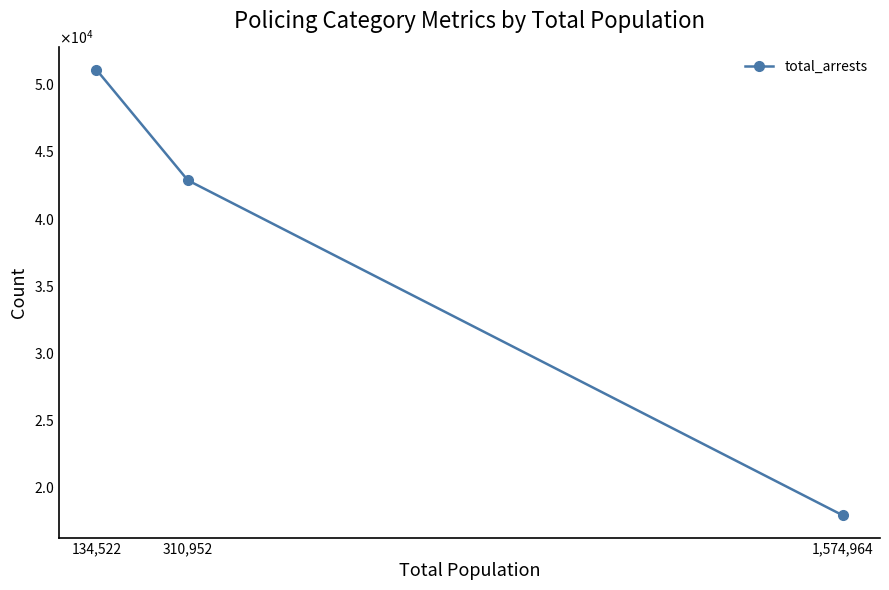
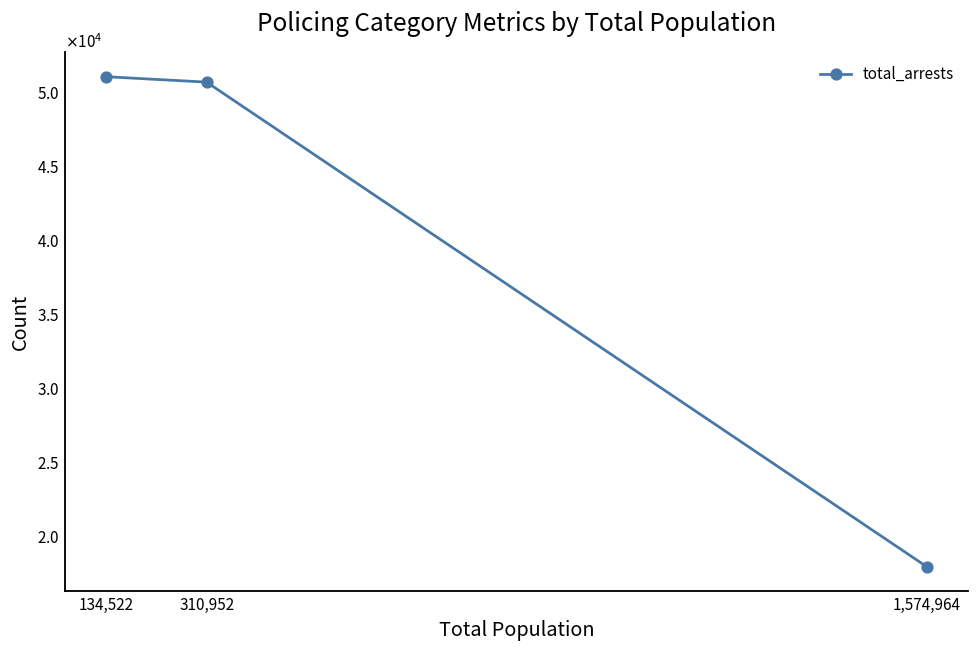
310,952: 42800 -> 50700
